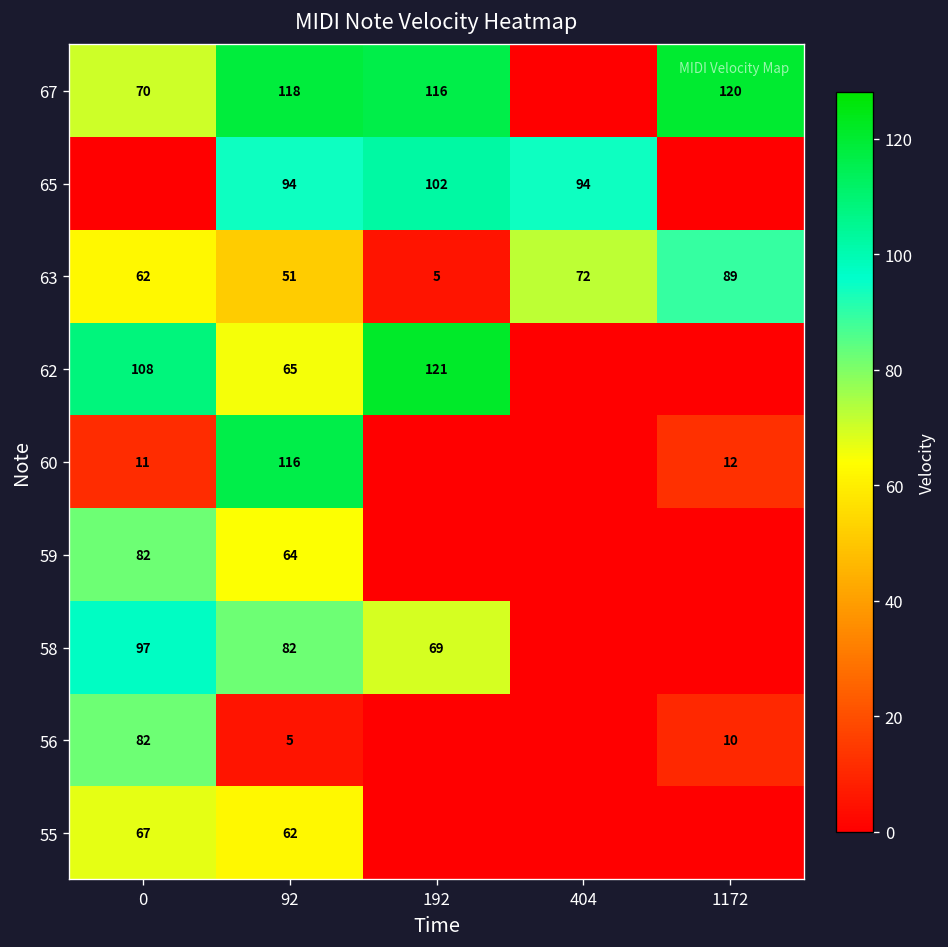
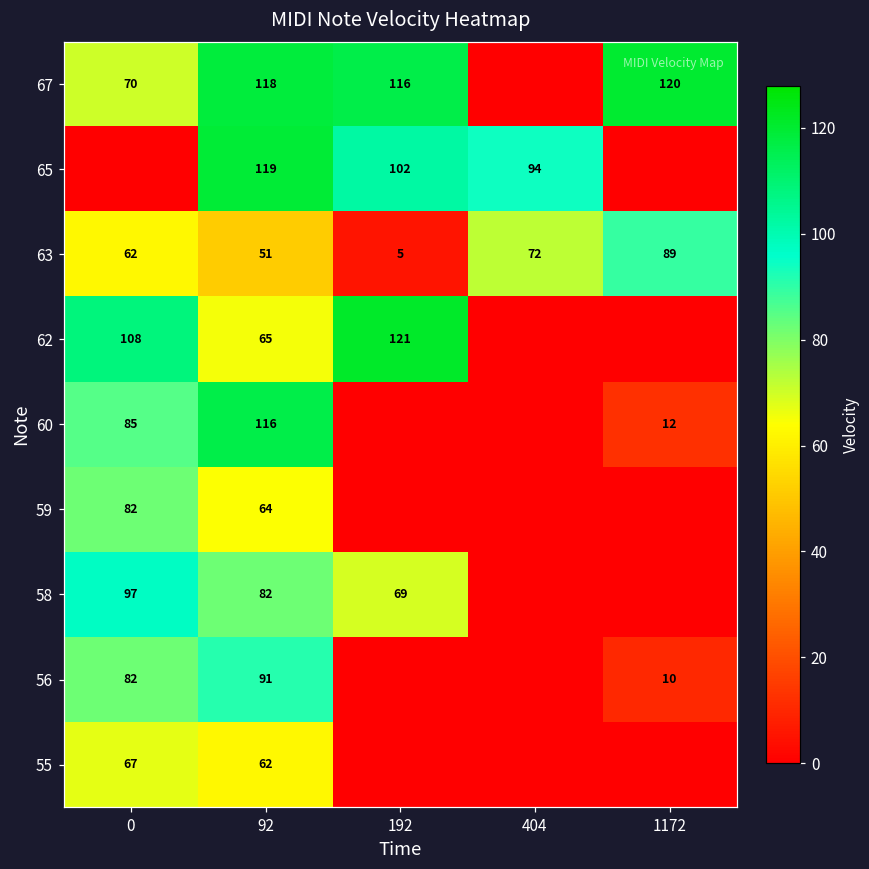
65, 92: 94 -> 119
60, 0: 11 -> 85
56, 92: 5 -> 91
